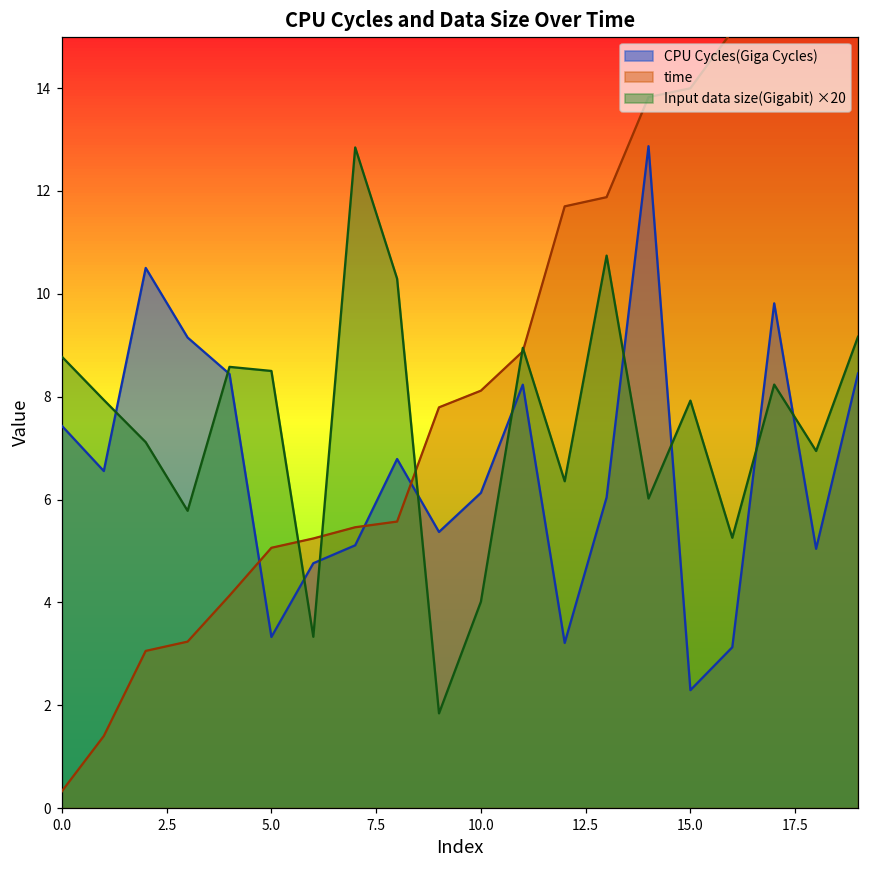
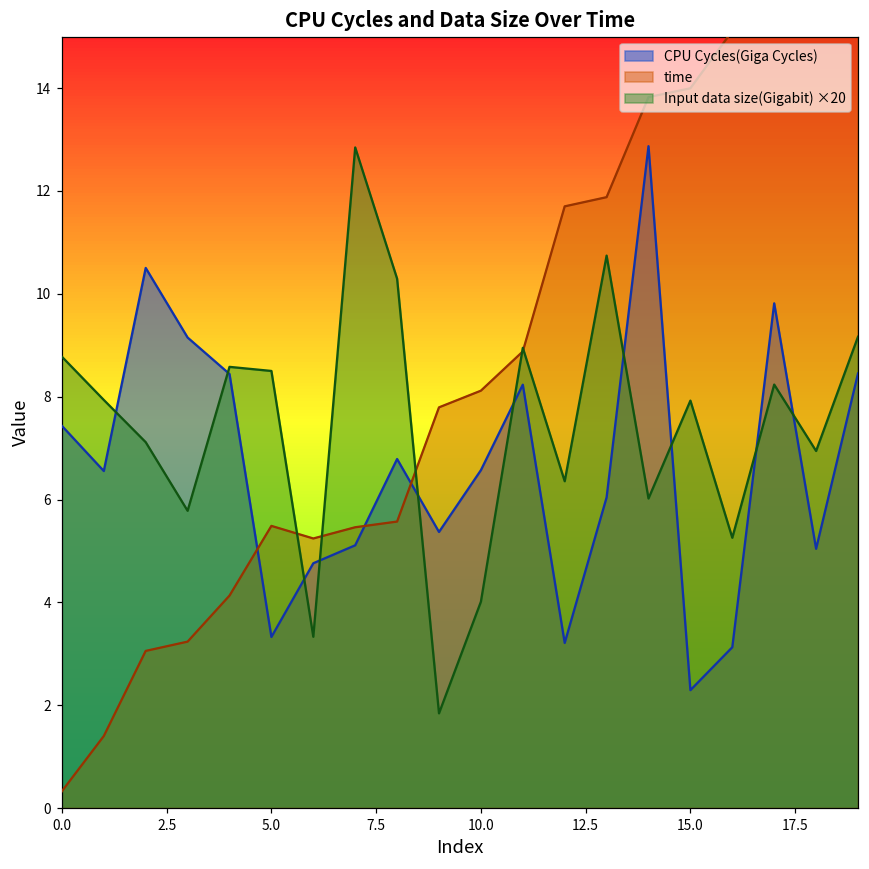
time, 5.0: 5.1 -> 5.5
CPU Cycles(Giga Cycles), 10.0: 6.1 -> 6.6
